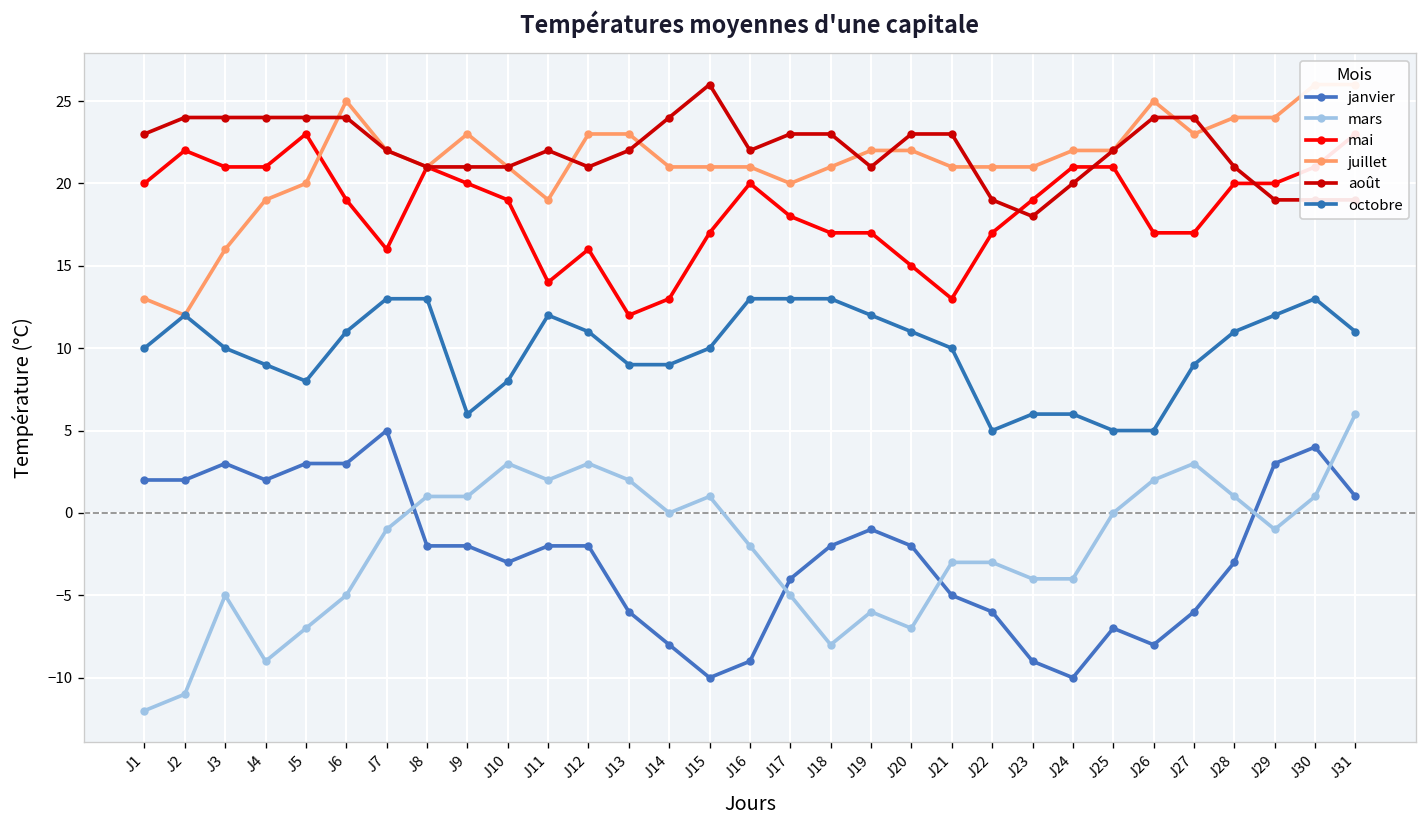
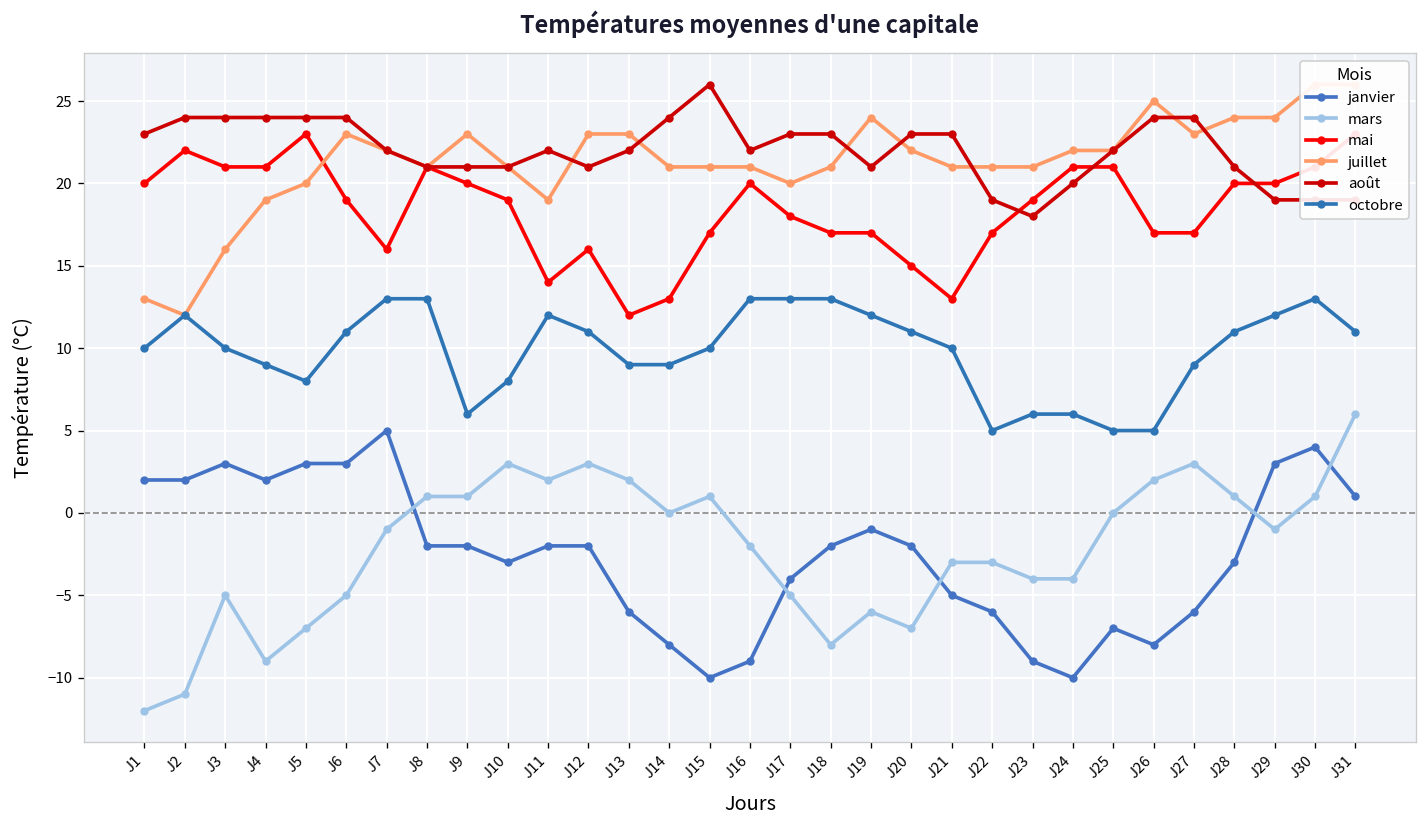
juillet, J6: 25 -> 23
juillet, J19: 22 -> 24
